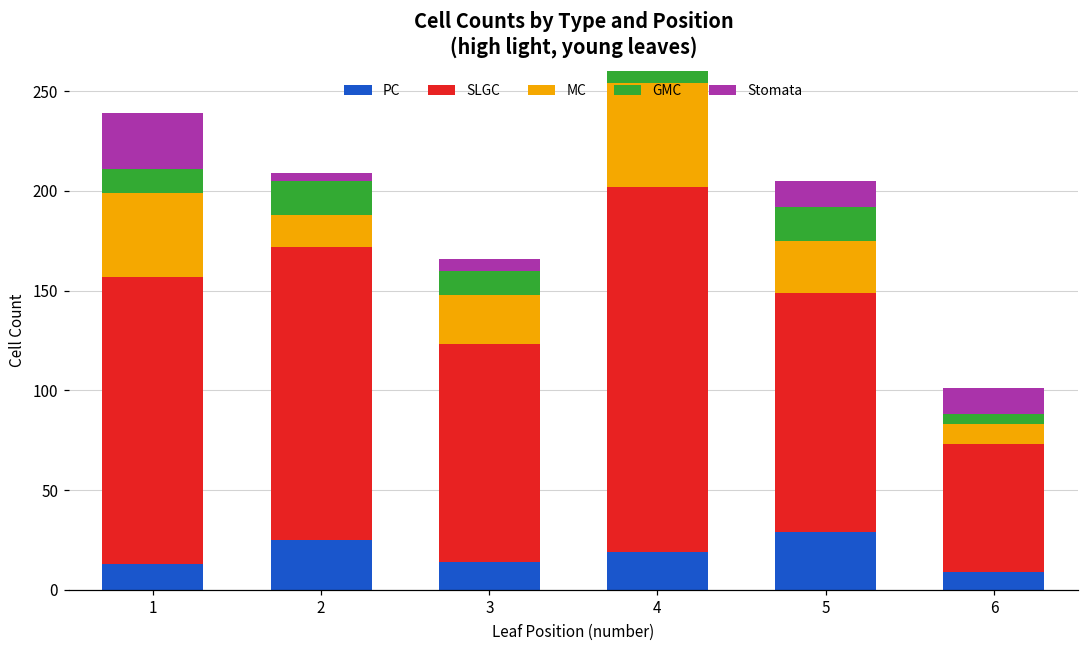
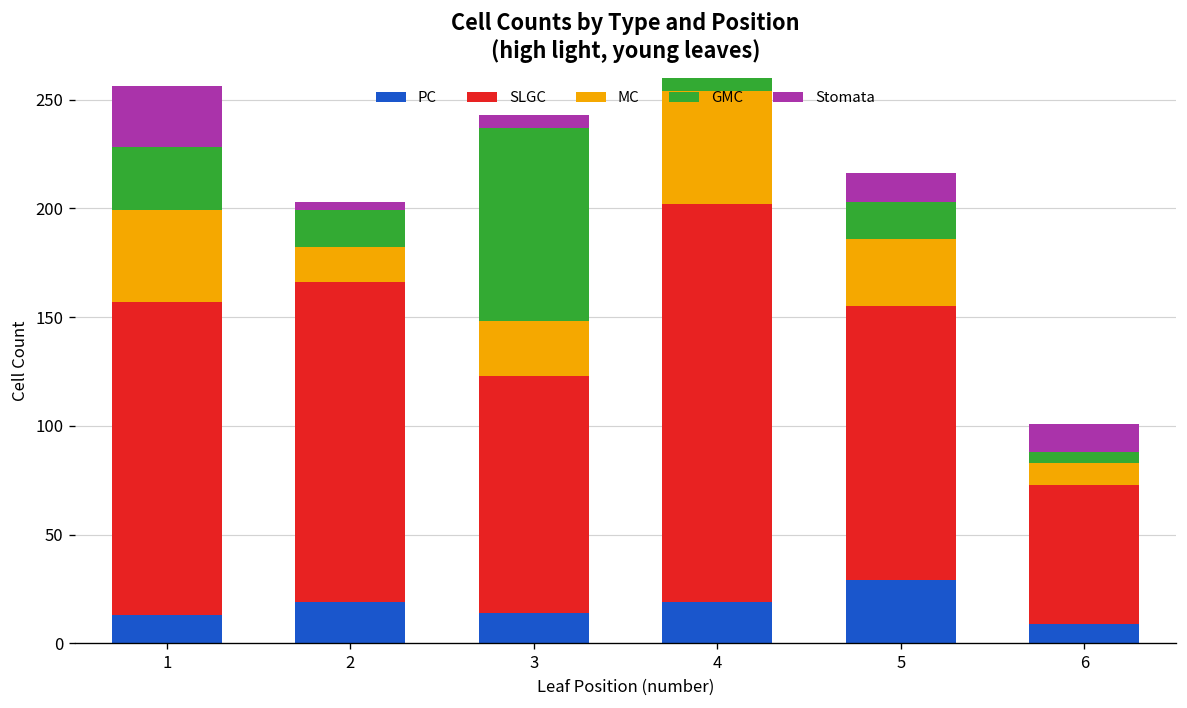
GMC, 1: 12 -> 29
PC, 2: 25 -> 19
GMC, 3: 12 -> 89
SLGC, 5: 120 -> 126
MC, 5: 26 -> 31
